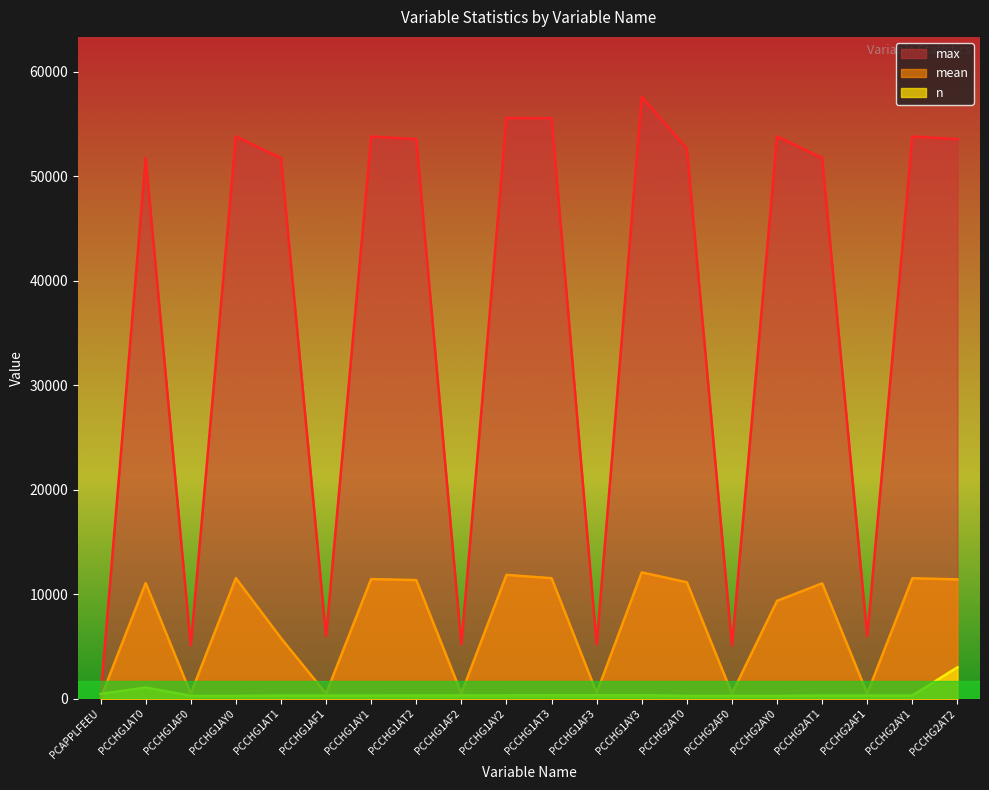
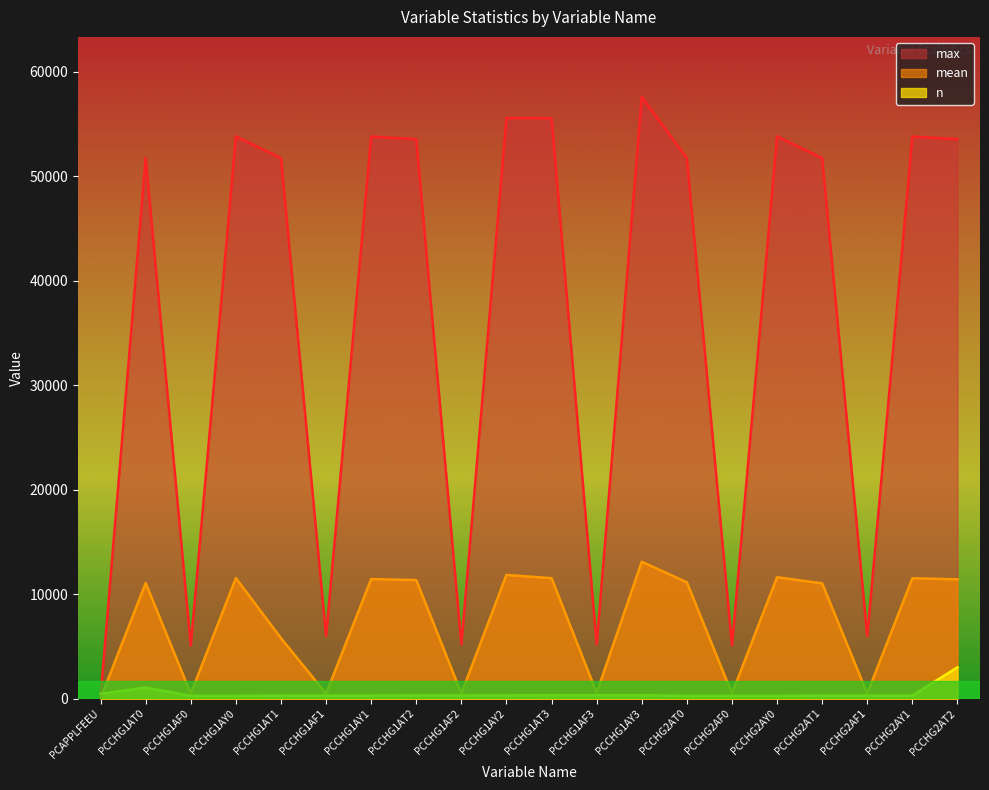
mean, PCCHG1AY3: 12100 -> 13100
max, PCCHG2AT0: 52700 -> 51800
mean, PCCHG2AY0: 9400 -> 11600
